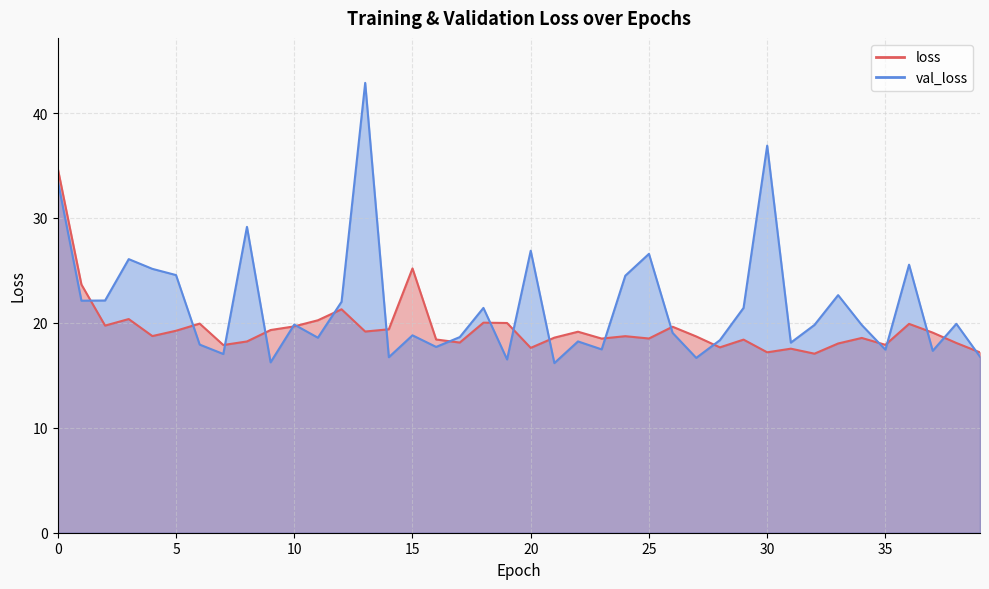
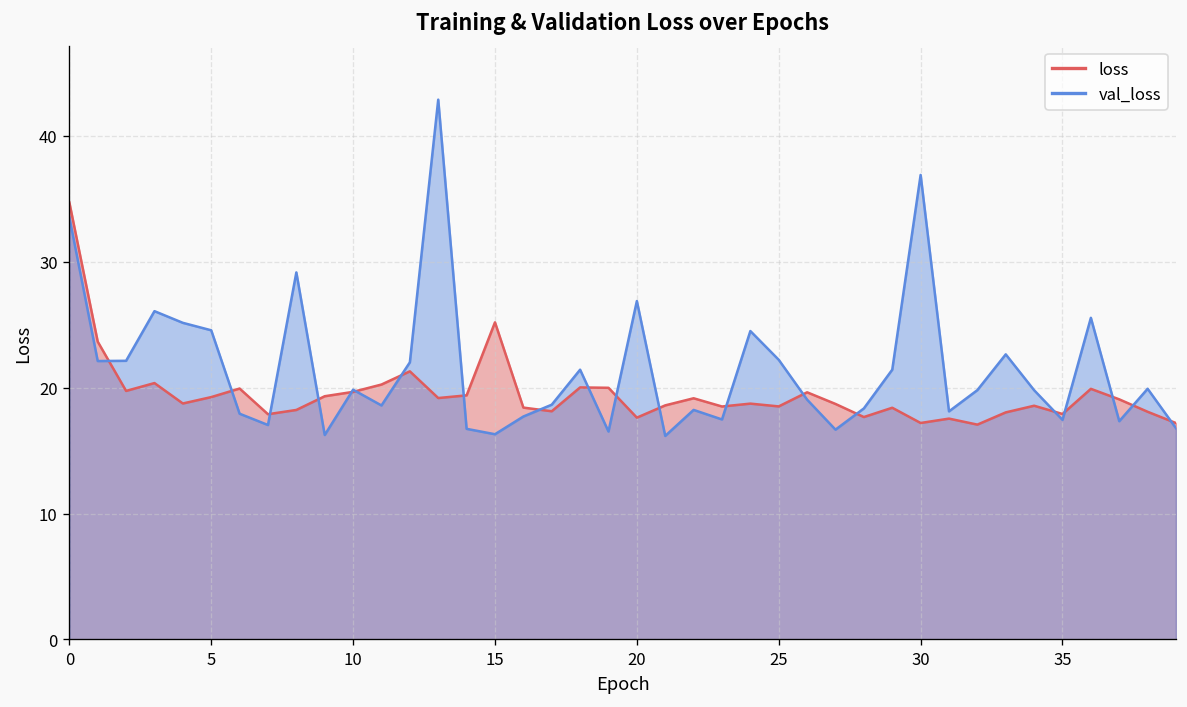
val_loss, 15: 18.8 -> 16.3
val_loss, 25: 26.6 -> 22.2
